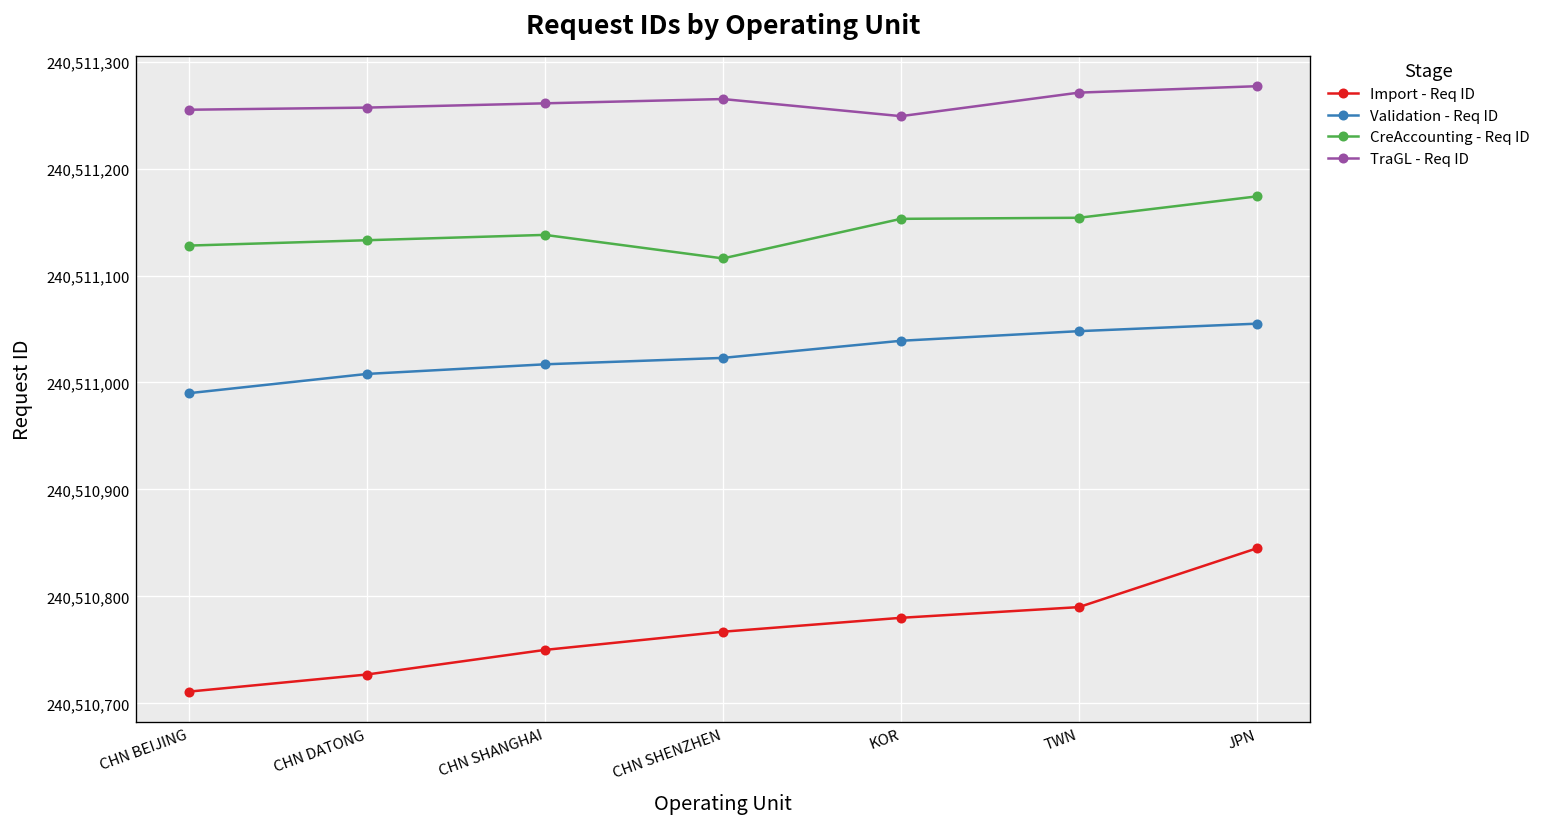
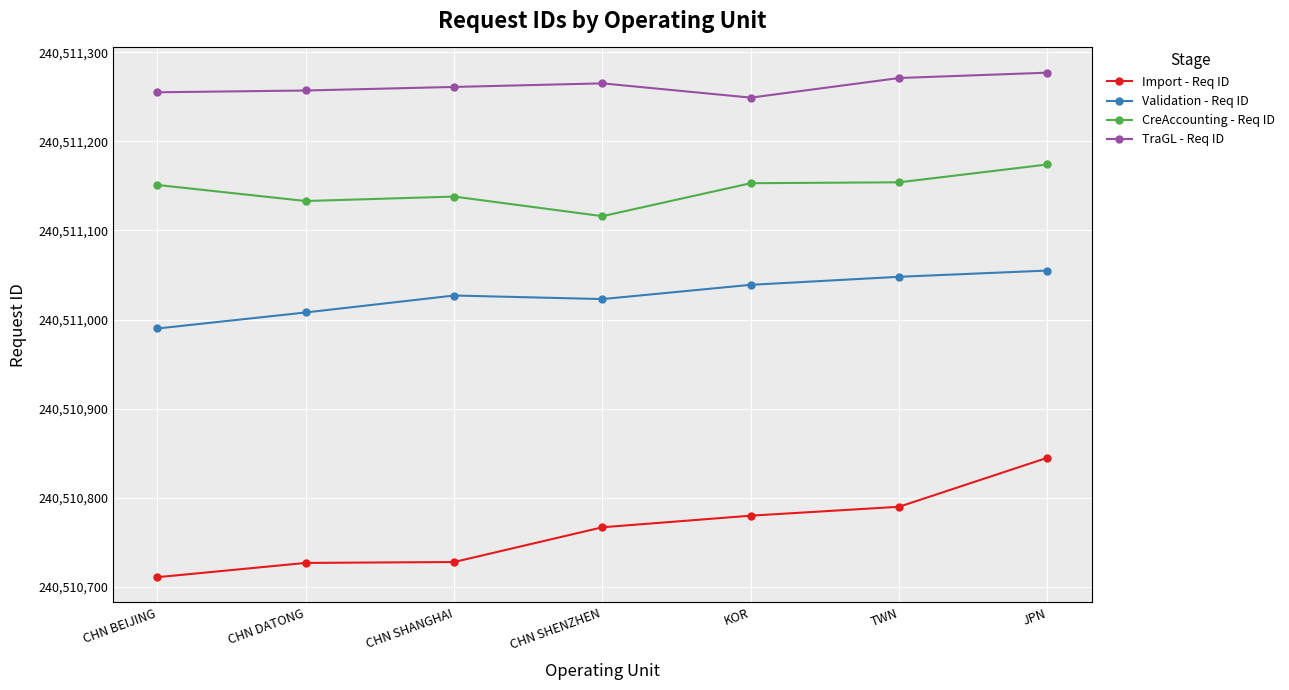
CreAccounting - Req ID, CHN BEIJING: 240,511,130 -> 240,511,150
Import - Req ID, CHN SHANGHAI: 240,510,750 -> 240,510,730
Validation - Req ID, CHN SHANGHAI: 240,511,020 -> 240,511,030
